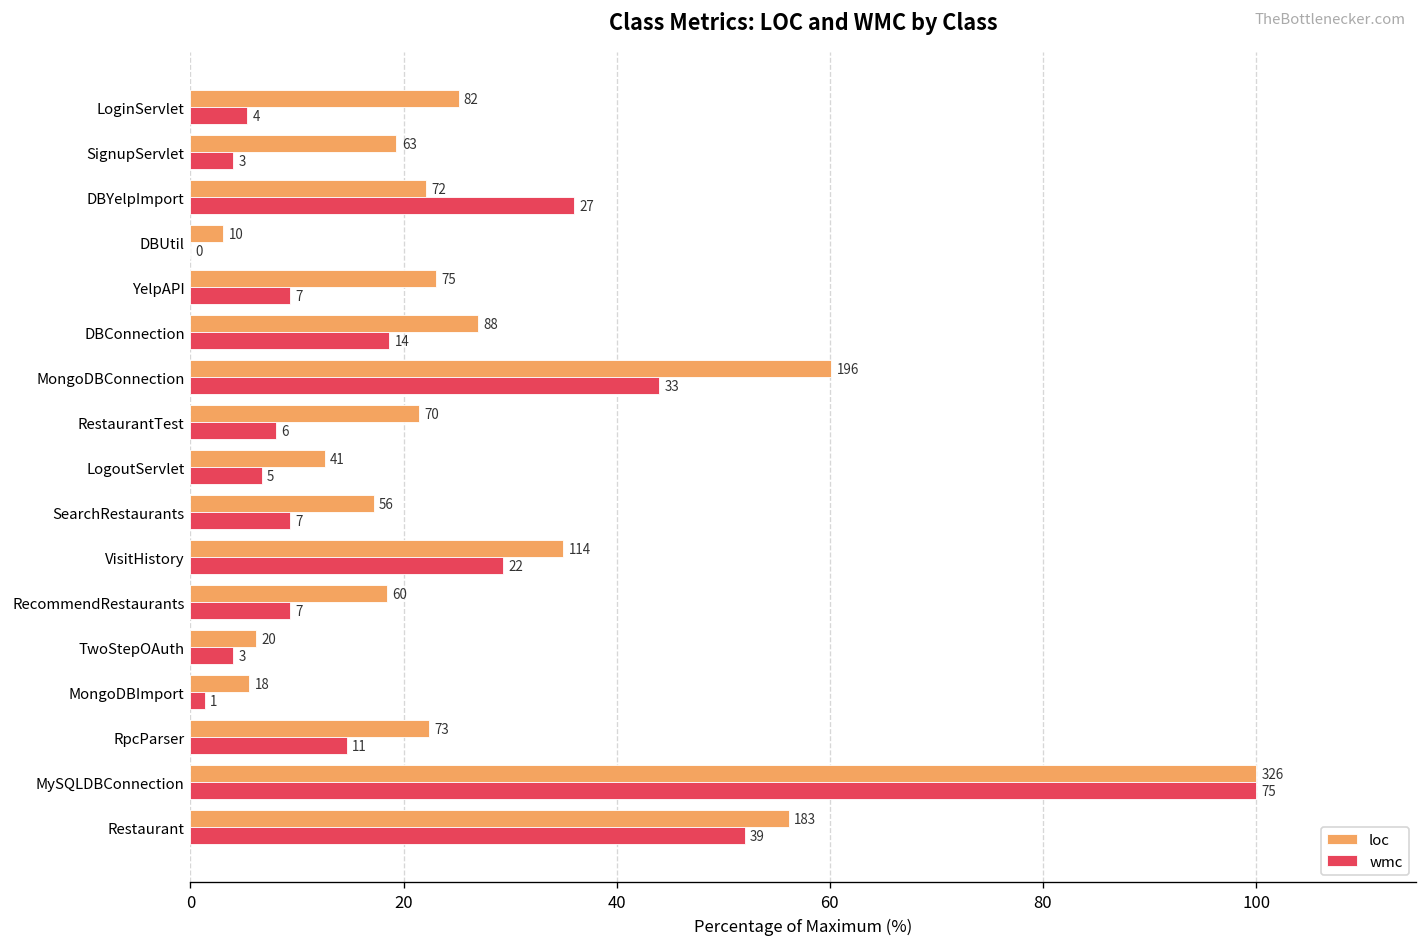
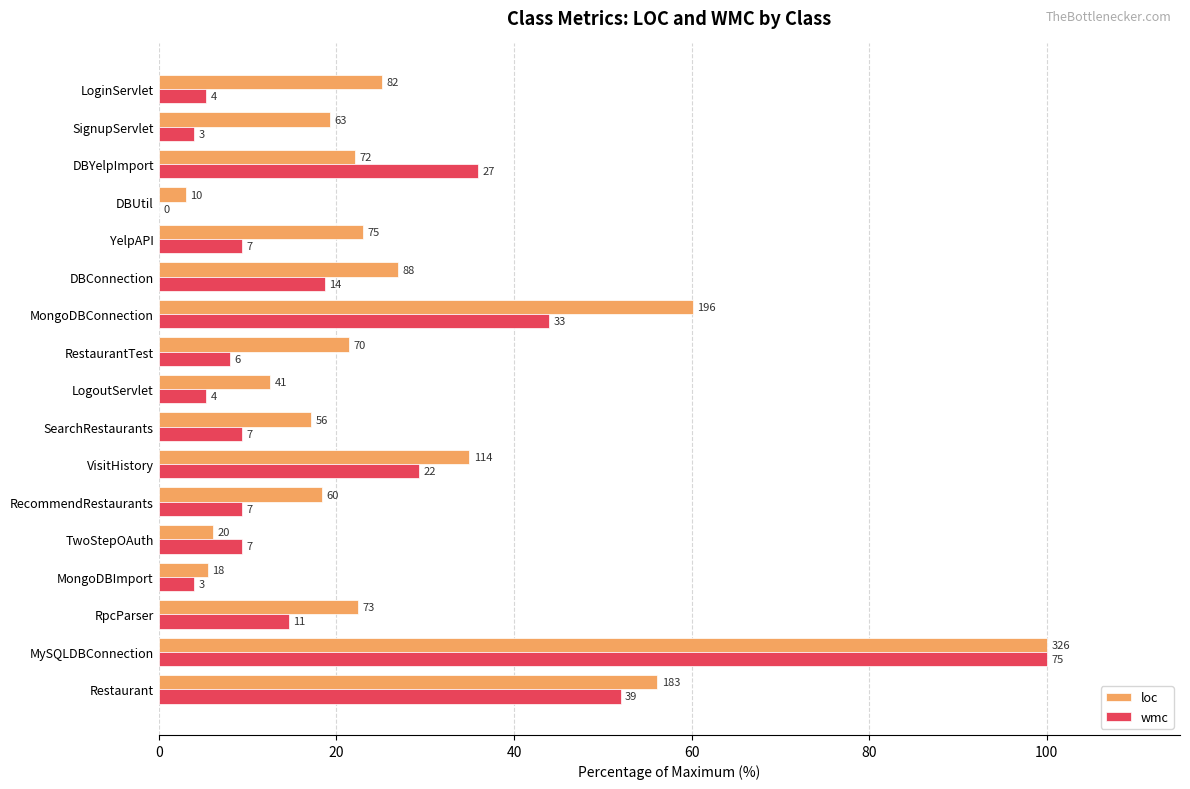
wmc, LogoutServlet: 5 -> 4
wmc, TwoStepOAuth: 3 -> 7
wmc, MongoDBImport: 1 -> 3
